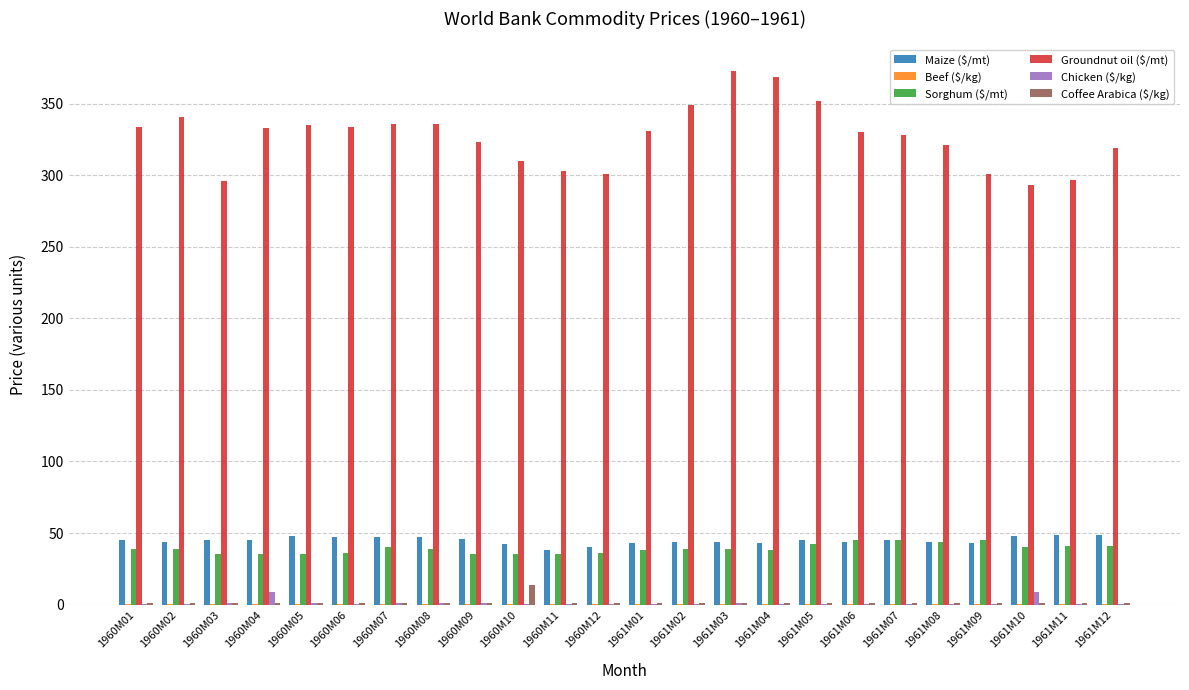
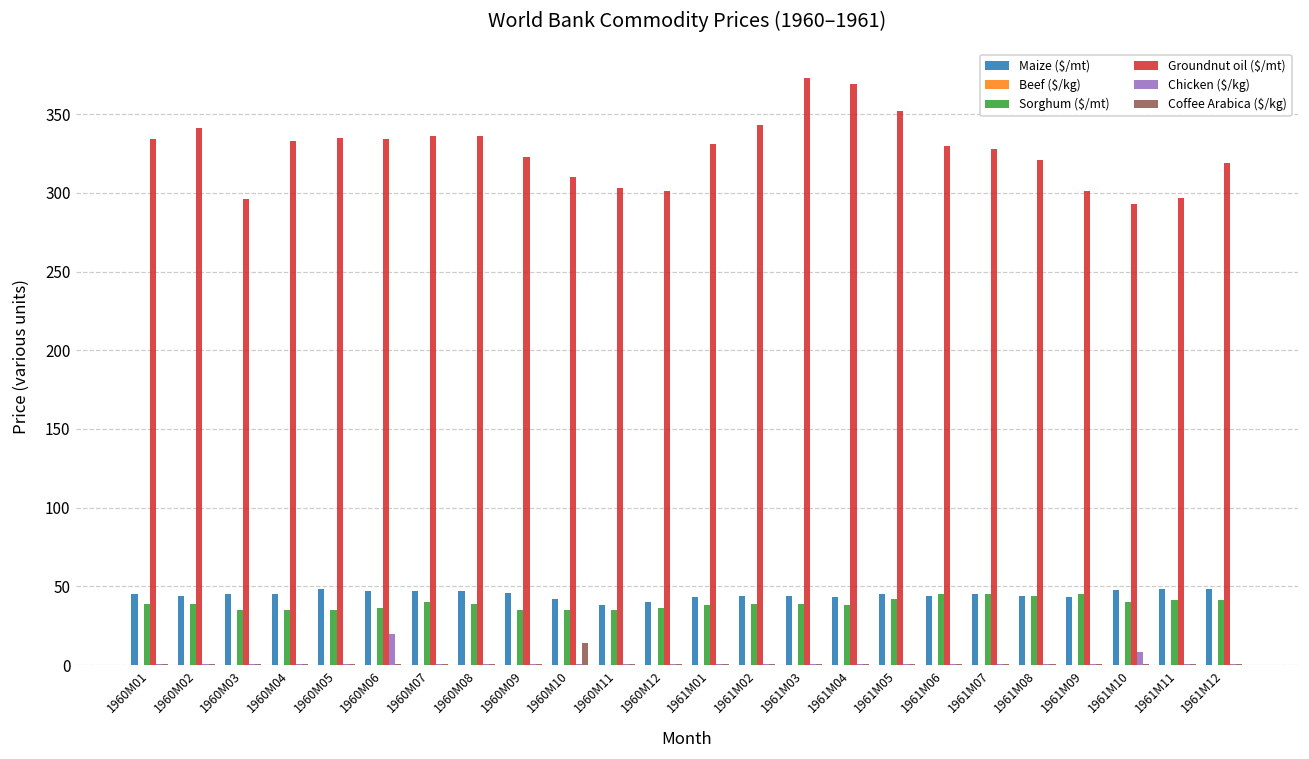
Chicken ($/kg), 1960M04: 9 -> 1
Chicken ($/kg), 1960M06: 1 -> 20
Groundnut oil ($/mt), 1961M02: 349 -> 343
